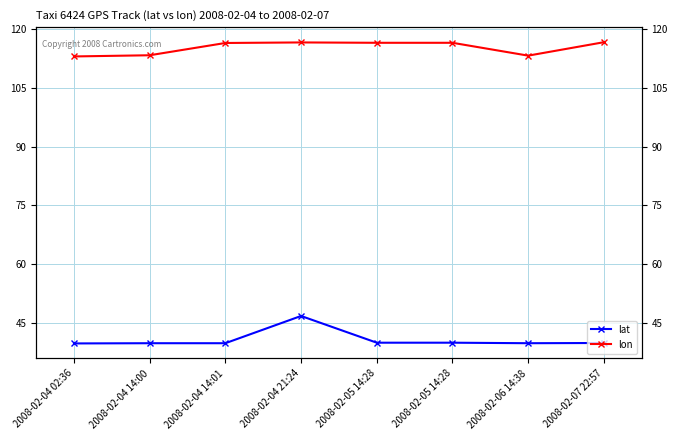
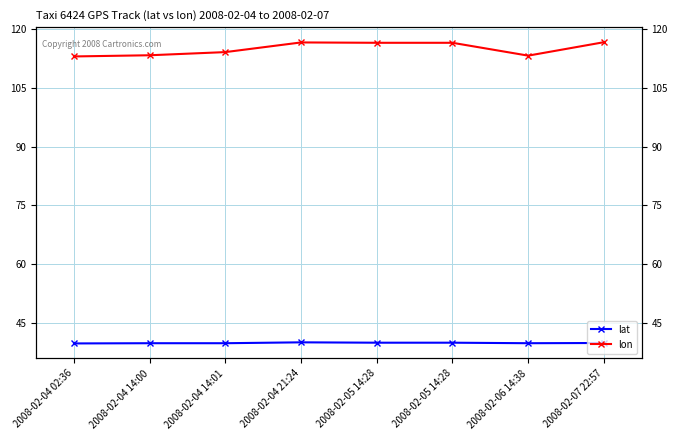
lon, 2008-02-04 14:01: 116 -> 114
lat, 2008-02-04 21:24: 47 -> 40
